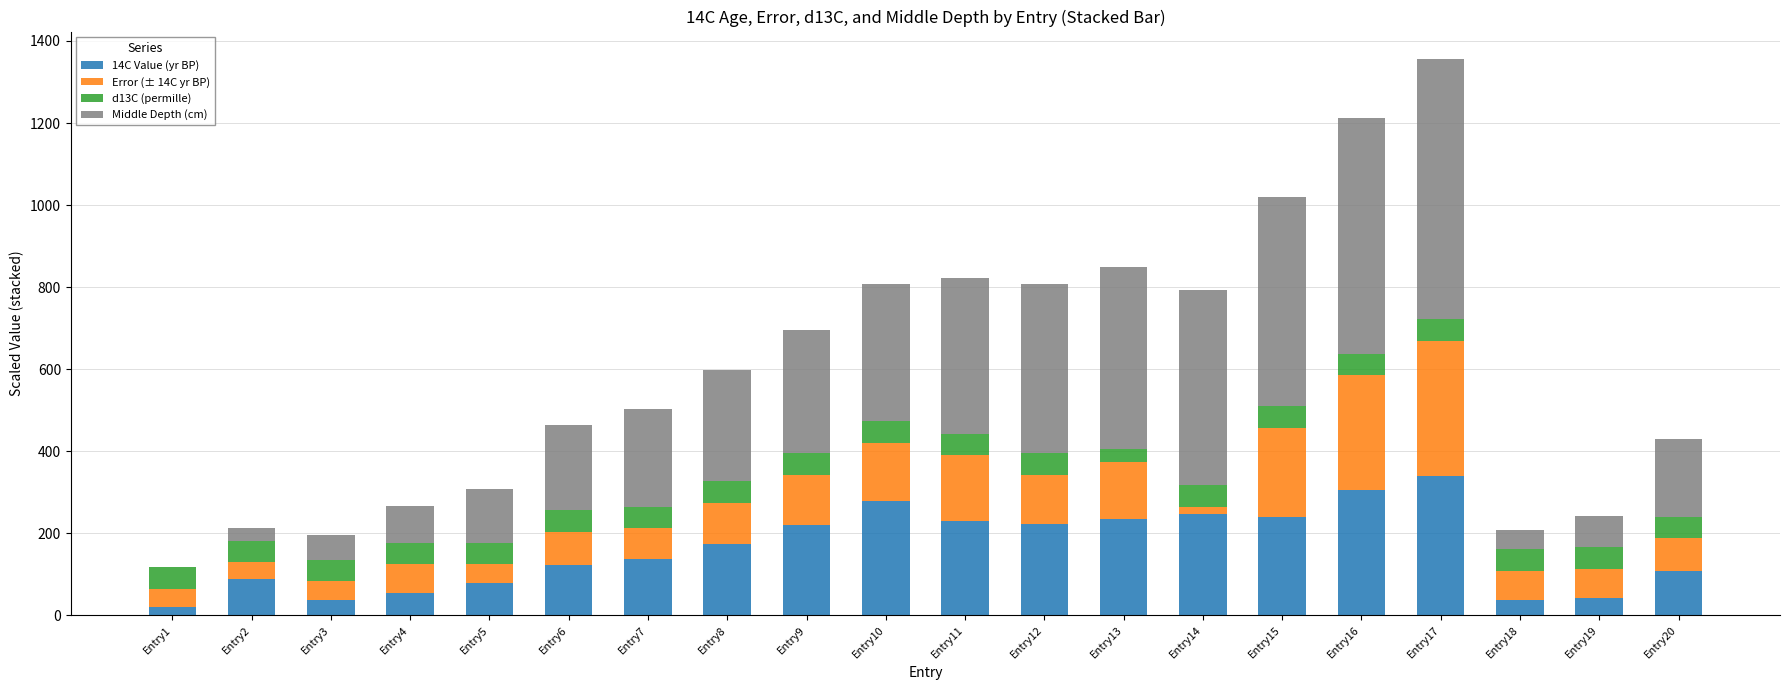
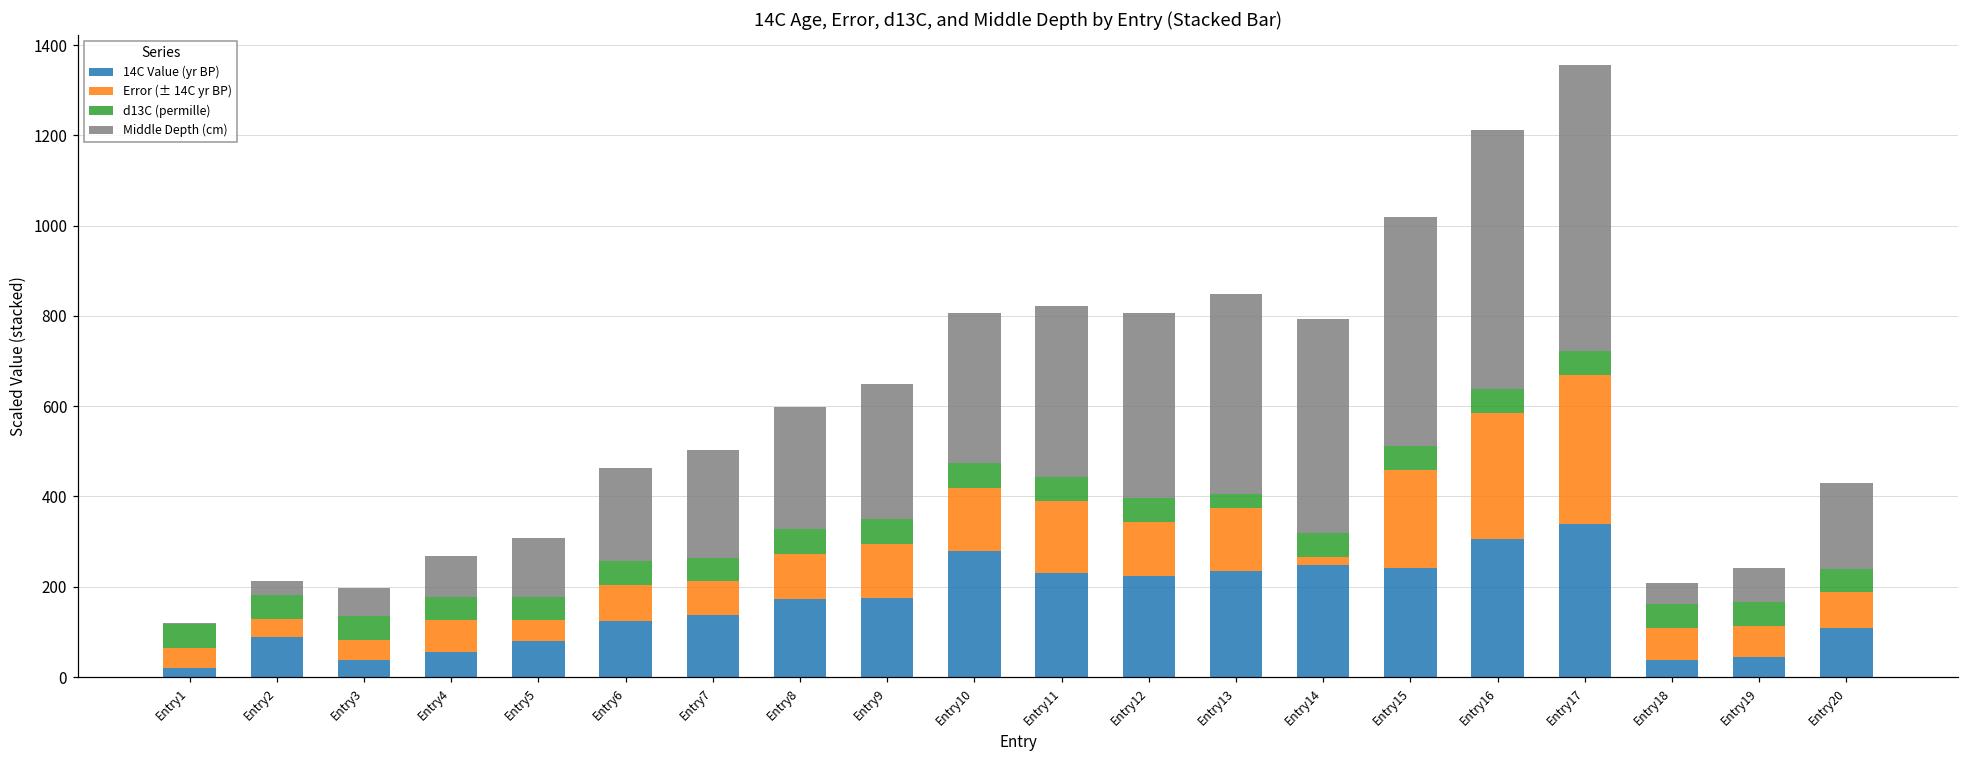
14C Value (yr BP), Entry9: 220 -> 180
